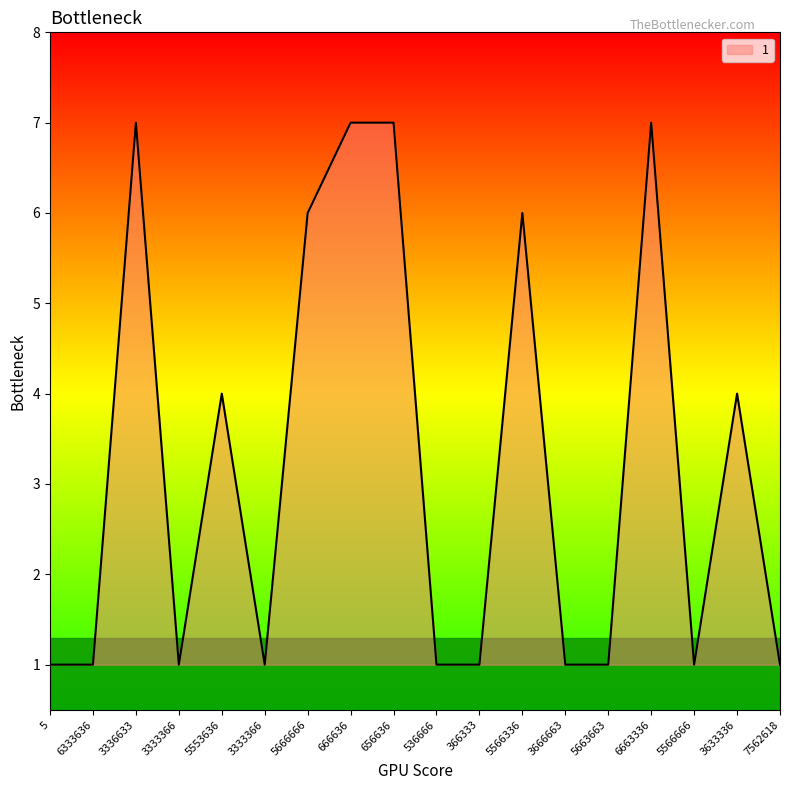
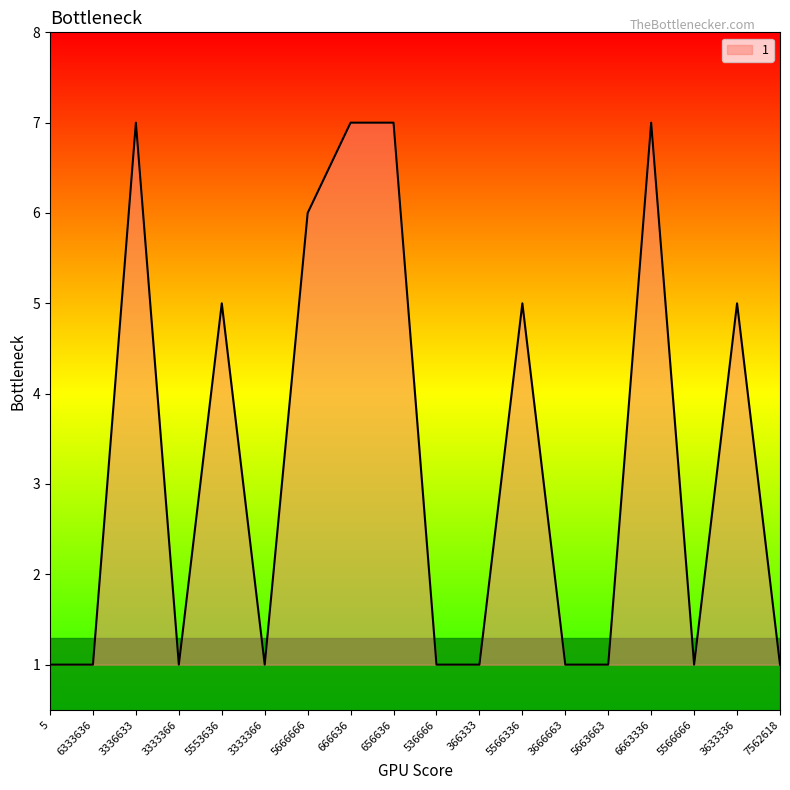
5553636: 4 -> 5
5566336: 6 -> 5
3633336: 4 -> 5
